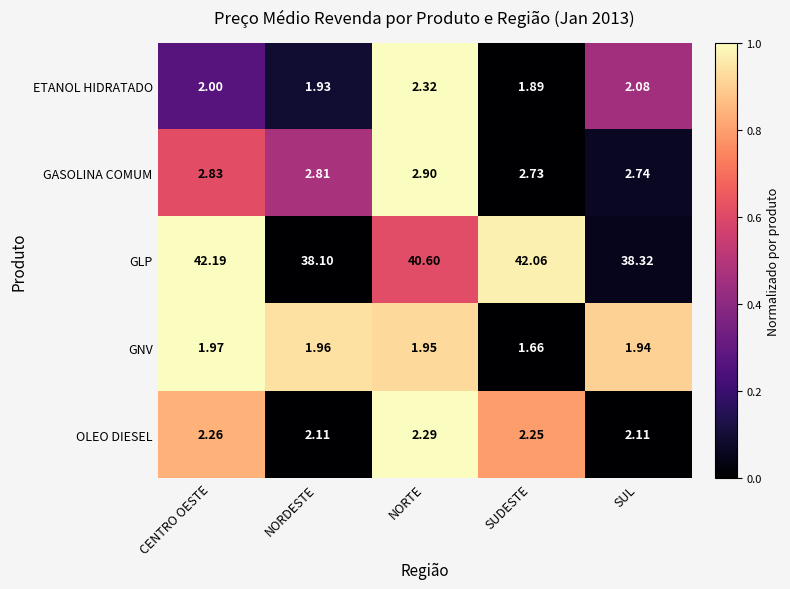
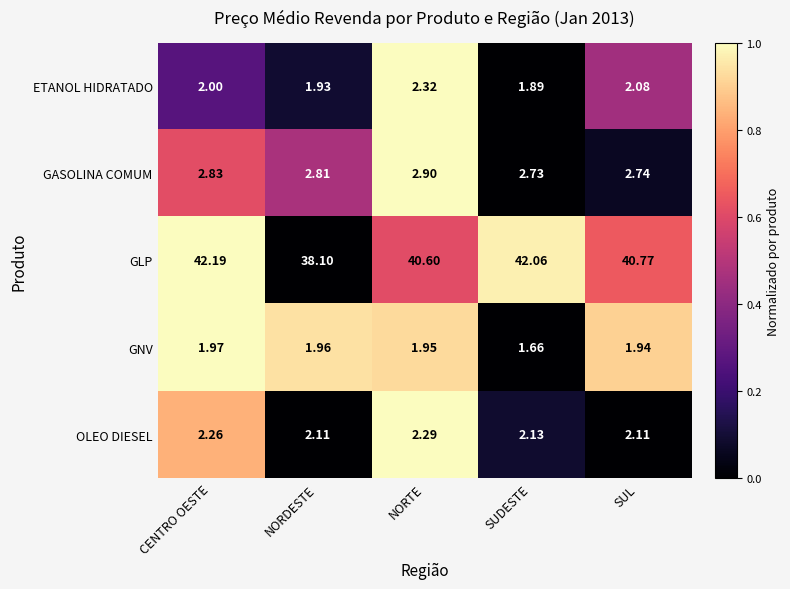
GLP, SUL: 38.32 -> 40.77
OLEO DIESEL, SUDESTE: 2.25 -> 2.13
